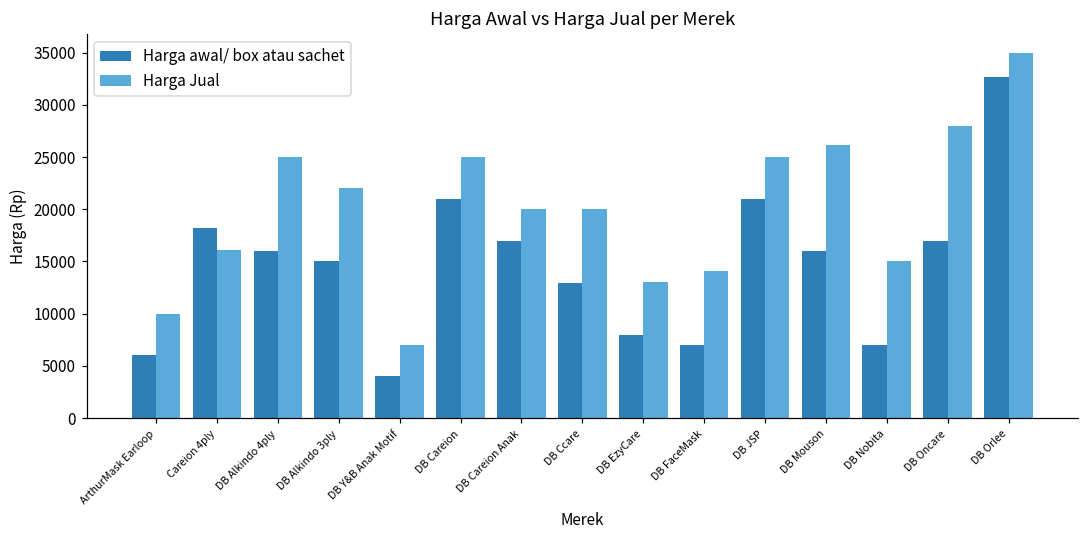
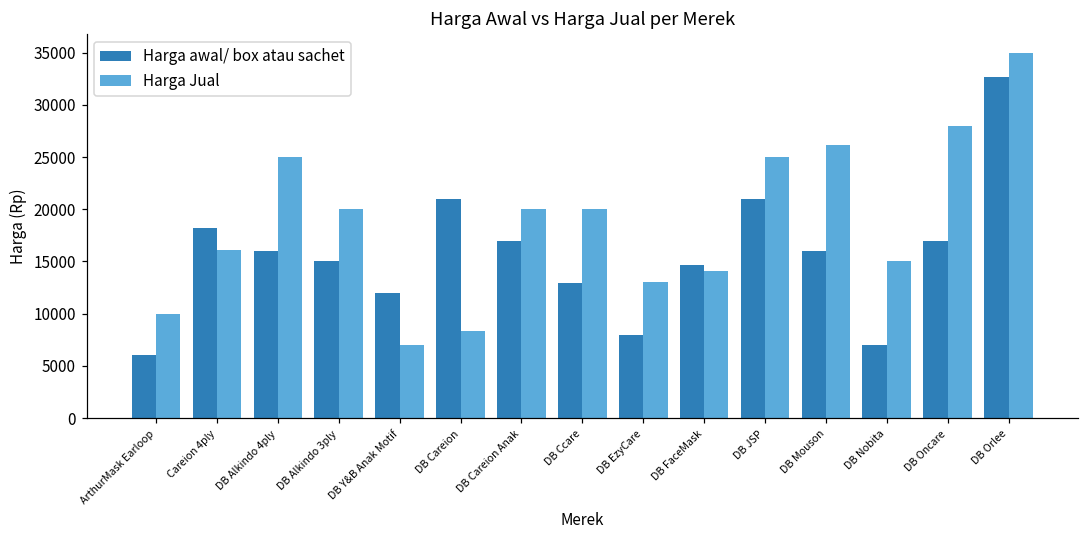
Harga Jual, DB Alkindo 3ply: 22000 -> 20000
Harga awal/ box atau sachet, DB Y&B Anak Motif: 4000 -> 12000
Harga Jual, DB Careion: 25000 -> 8000
Harga awal/ box atau sachet, DB FaceMask: 7000 -> 15000
